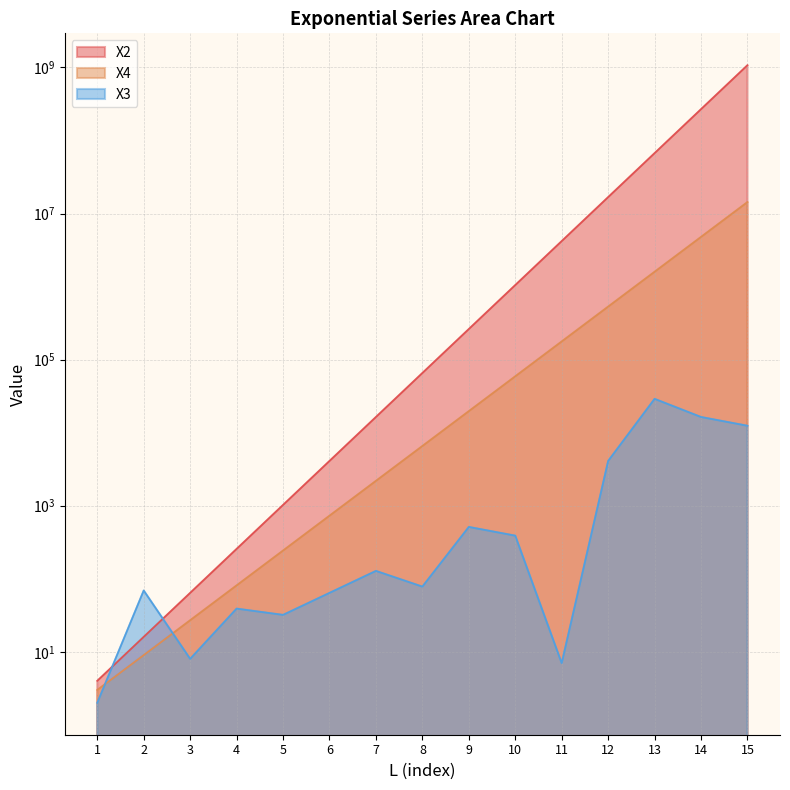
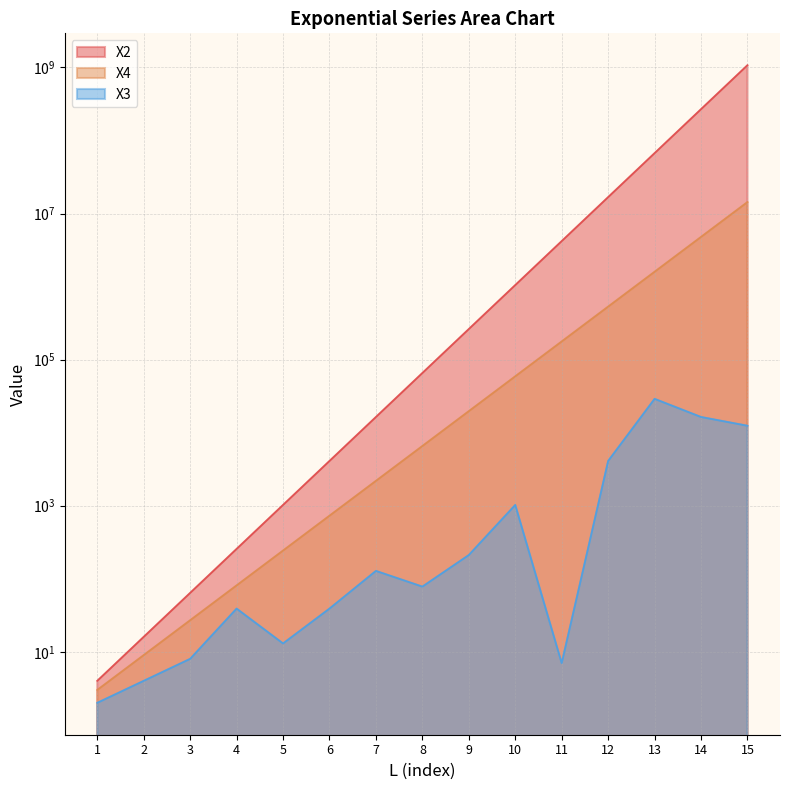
X3, 2: 70 -> 4
X3, 5: 30 -> 13
X3, 6: 60 -> 40
X3, 9: 500 -> 210
X3, 10: 400 -> 1000
